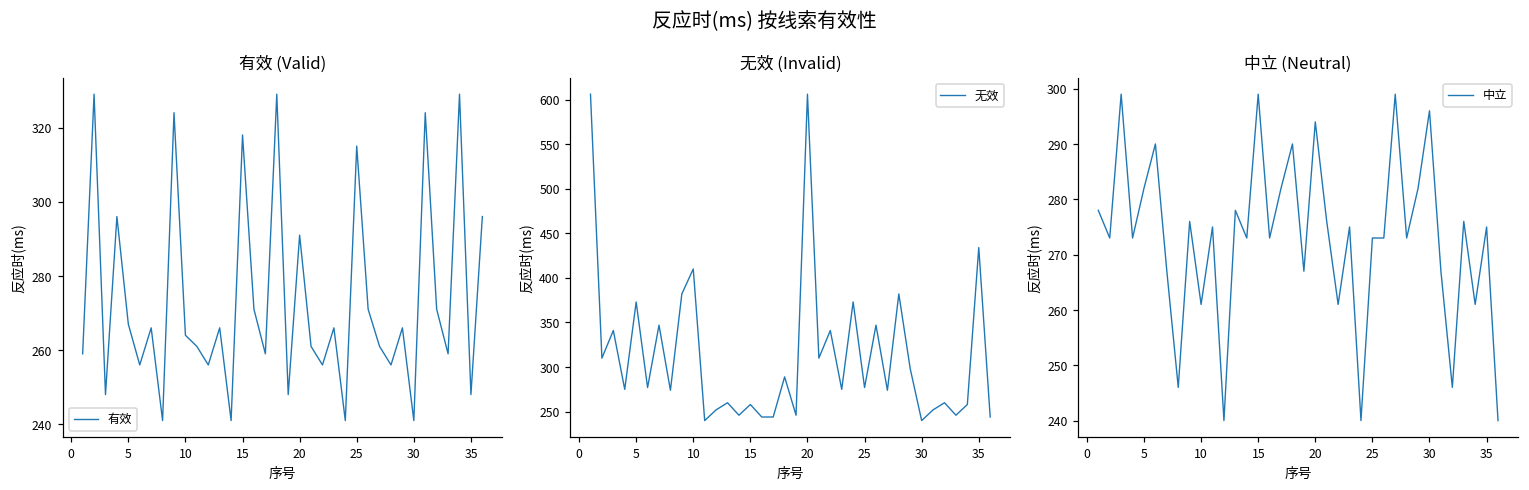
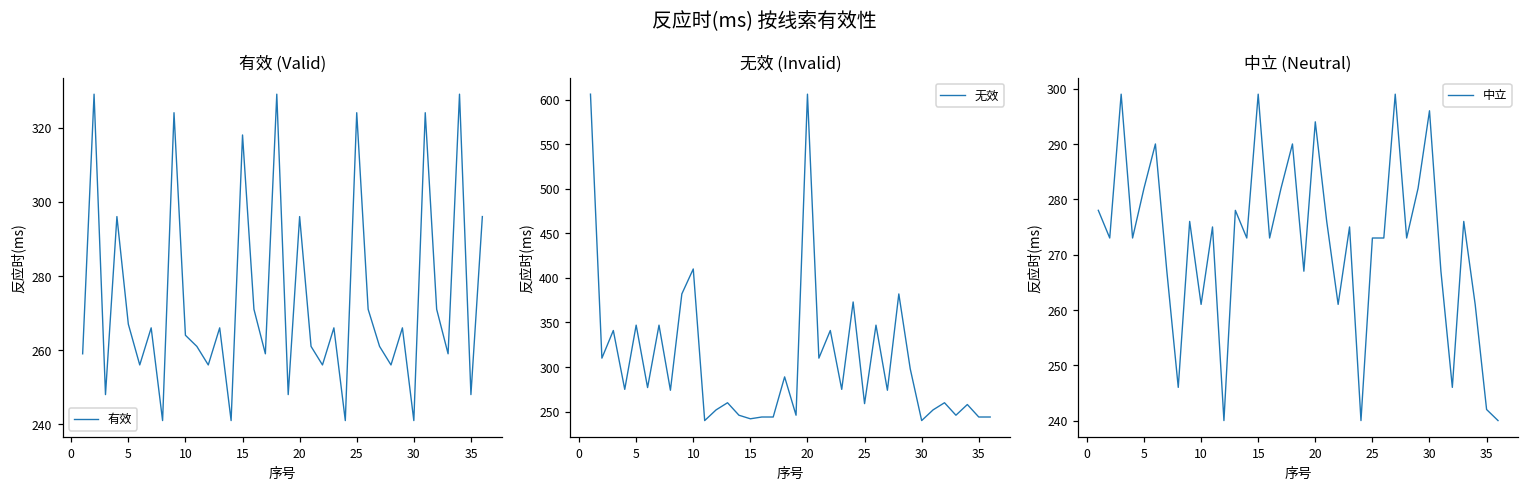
有效 (Valid), 20: 291 -> 296
有效 (Valid), 25: 315 -> 324
无效 (Invalid), 5: 370 -> 350
无效 (Invalid), 15: 260 -> 240
无效 (Invalid), 25: 280 -> 260
无效 (Invalid), 35: 430 -> 240
中立 (Neutral), 35: 275 -> 242
